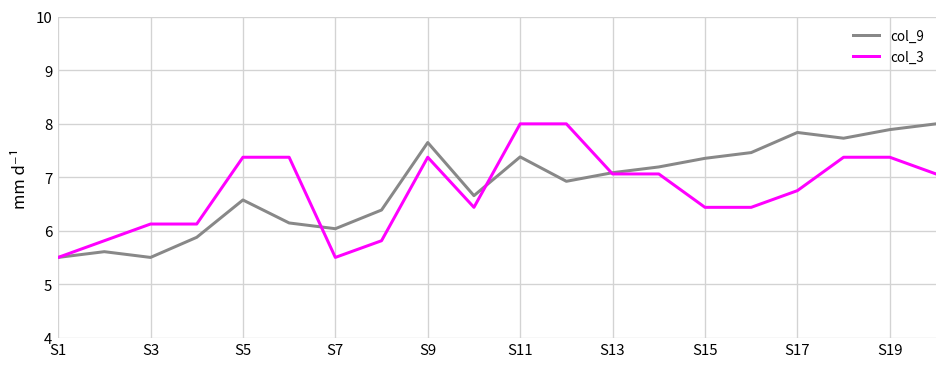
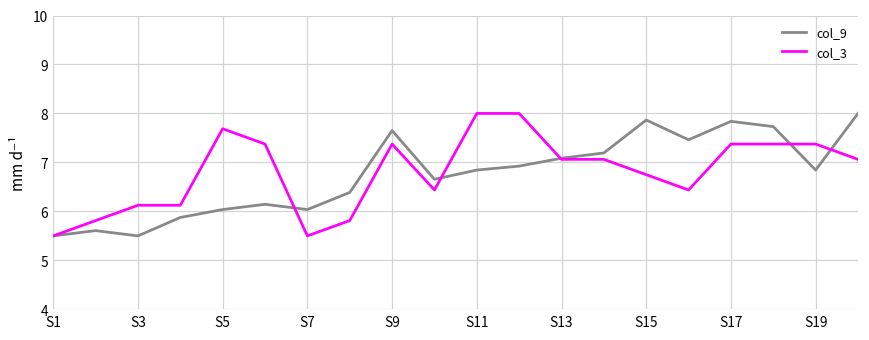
col_9, S5: 6.6 -> 6.0
col_3, S5: 7.4 -> 7.7
col_9, S11: 7.4 -> 6.8
col_9, S15: 7.4 -> 7.9
col_3, S15: 6.4 -> 6.8
col_3, S17: 6.8 -> 7.4
col_9, S19: 7.9 -> 6.8
